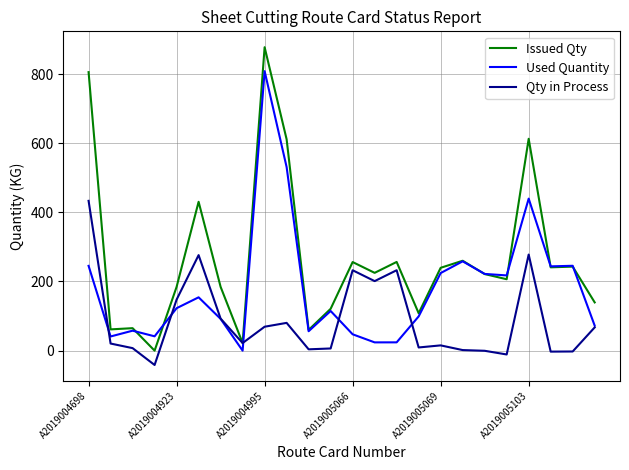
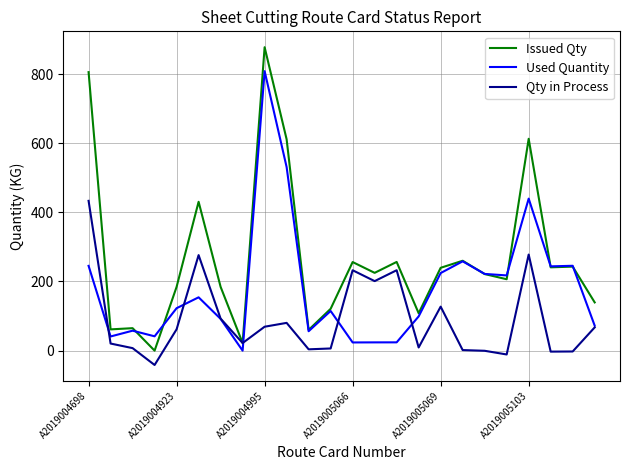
Qty in Process, A2019004923: 150 -> 60
Used Quantity, A2019005066: 50 -> 20
Qty in Process, A2019005069: 20 -> 130
